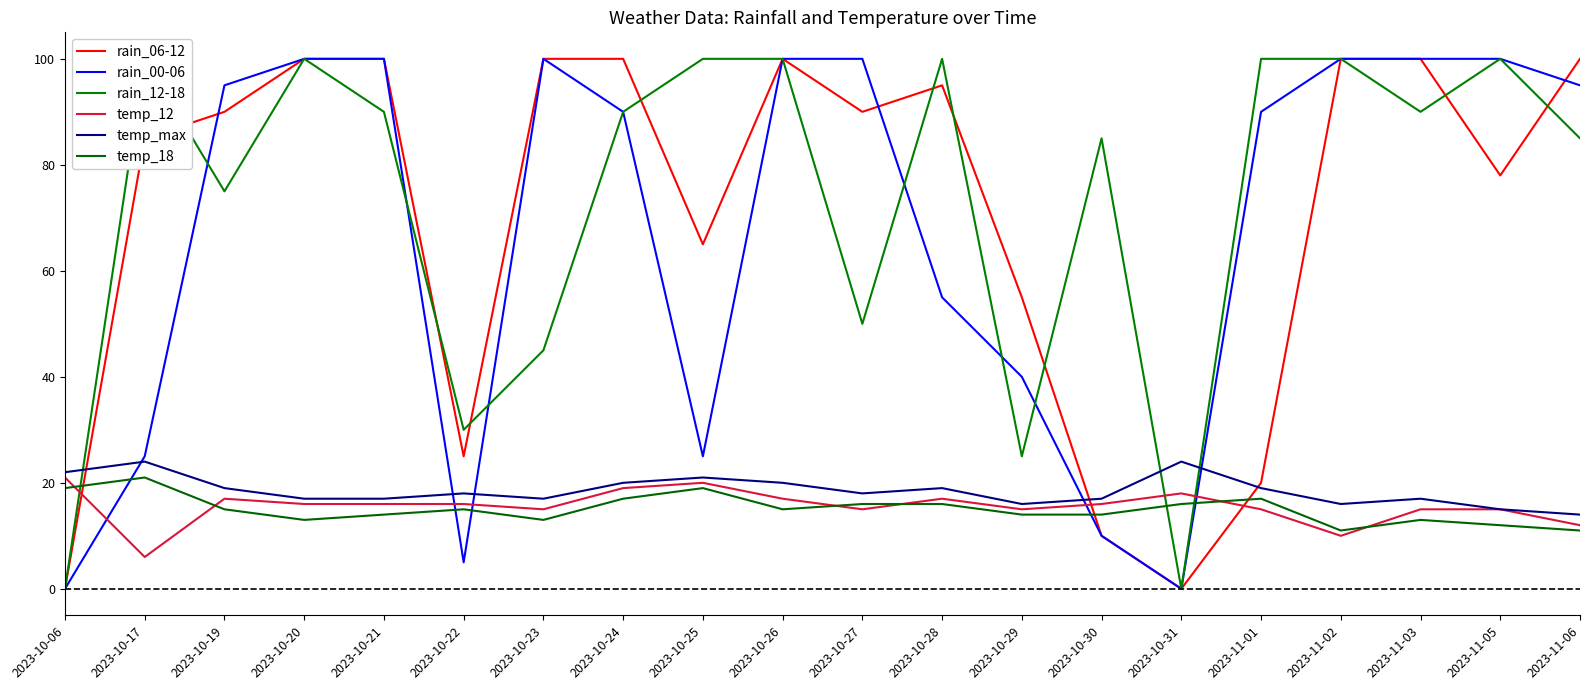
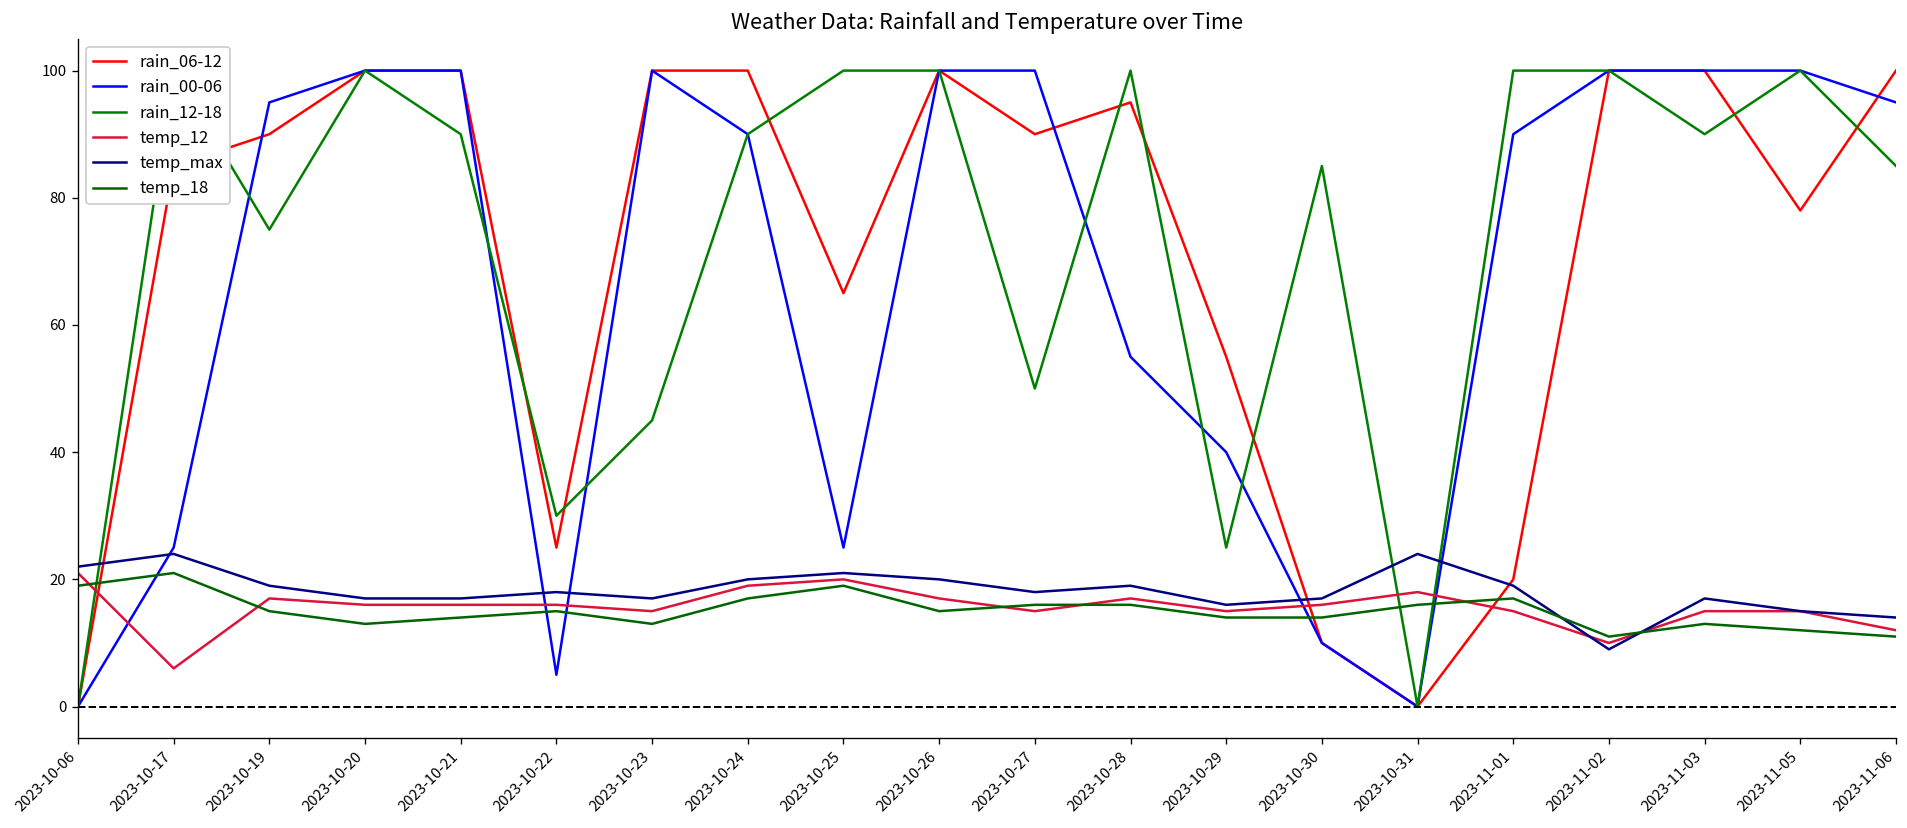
temp_max, 2023-11-02: 16 -> 9
